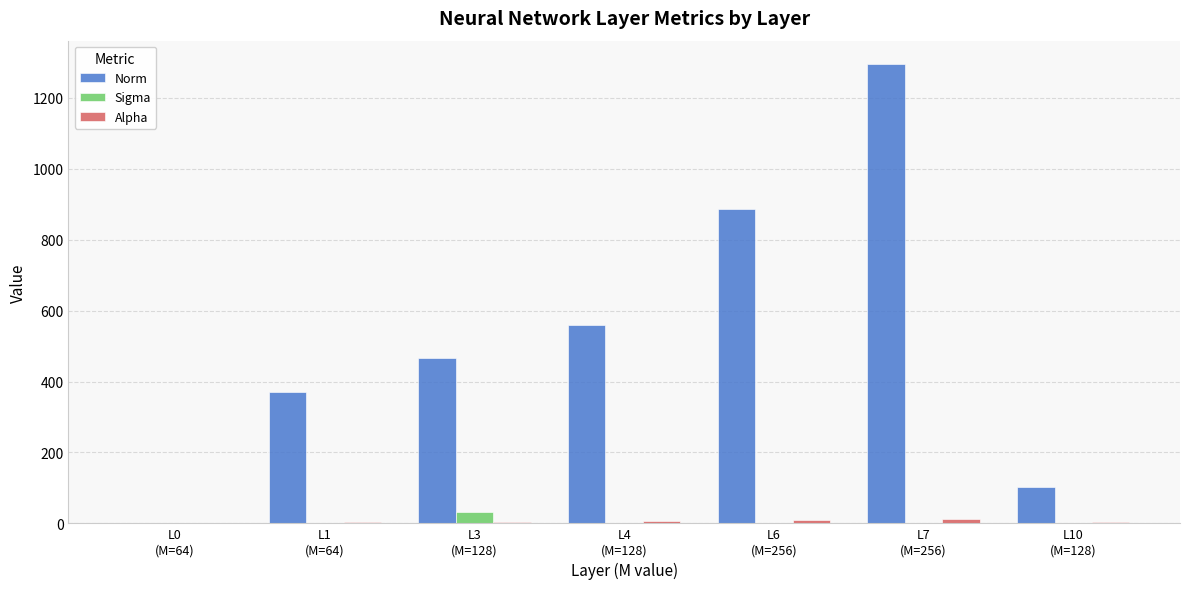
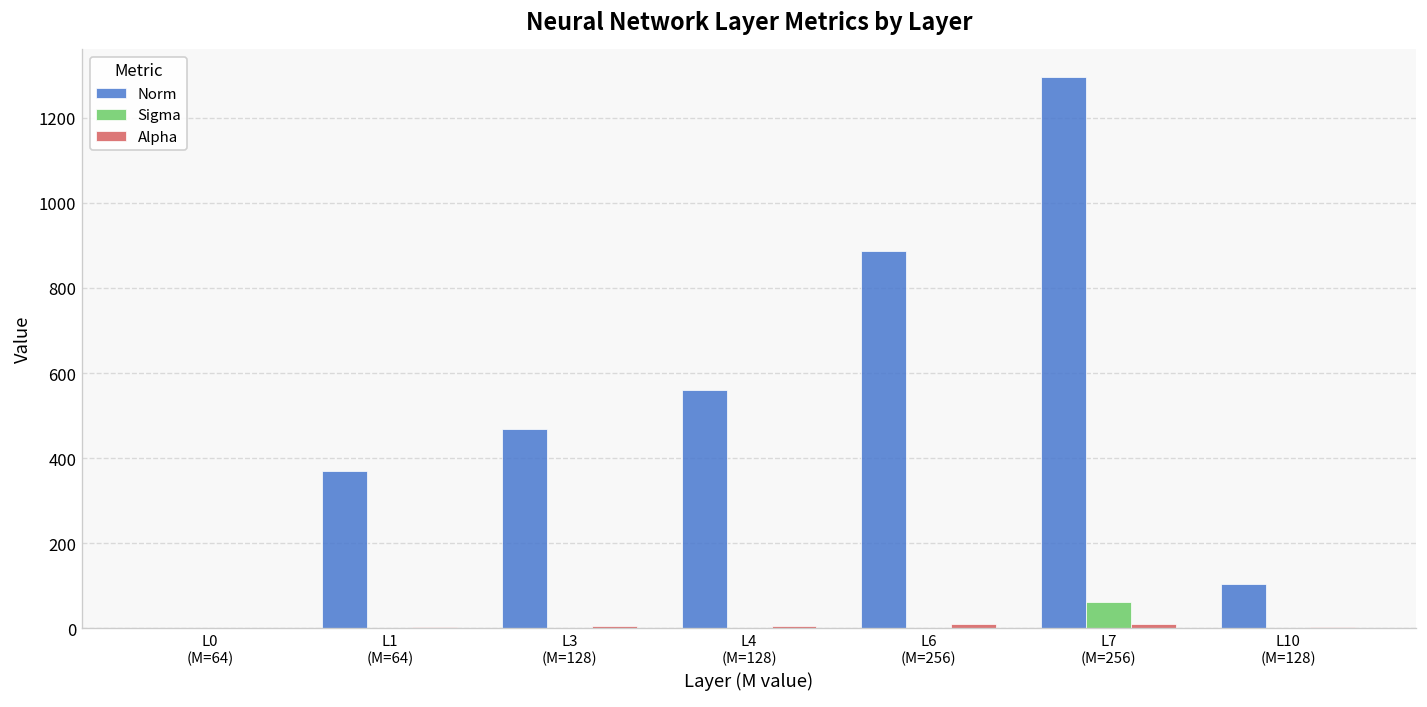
Sigma, L3 (M=128): 30 -> 0
Sigma, L7 (M=256): 0 -> 60
